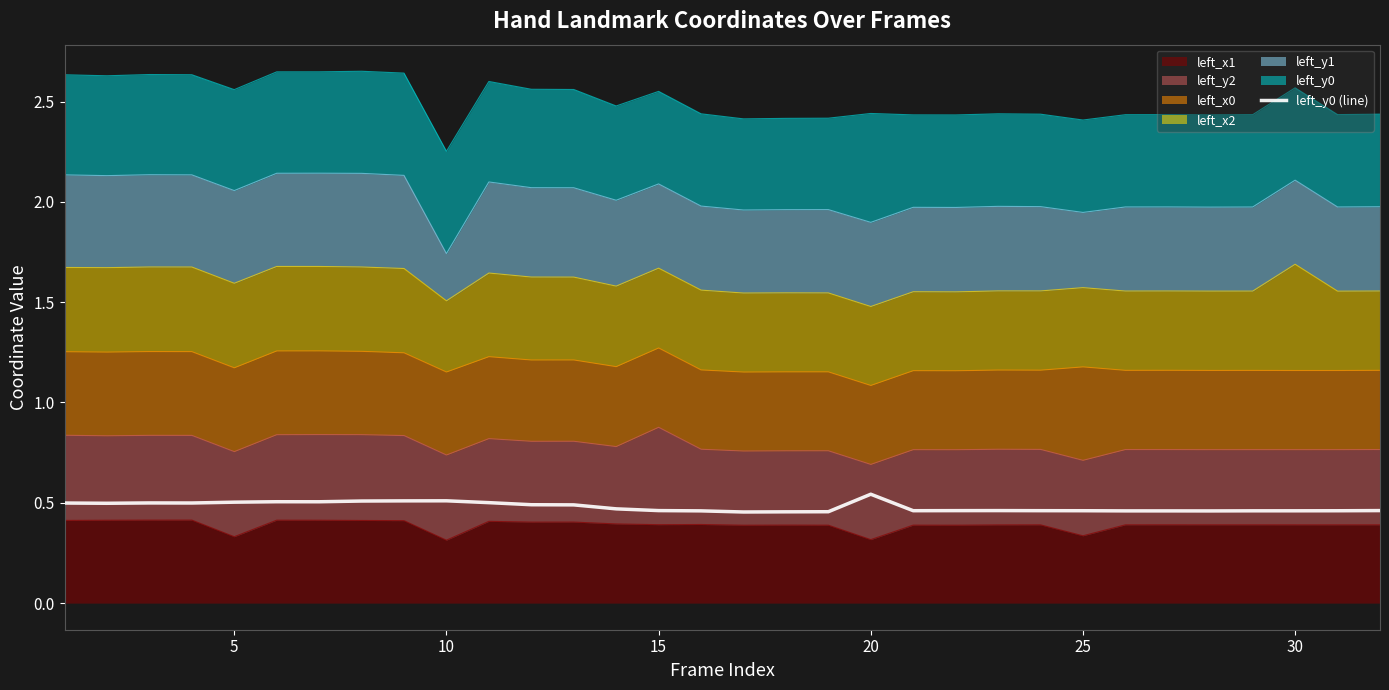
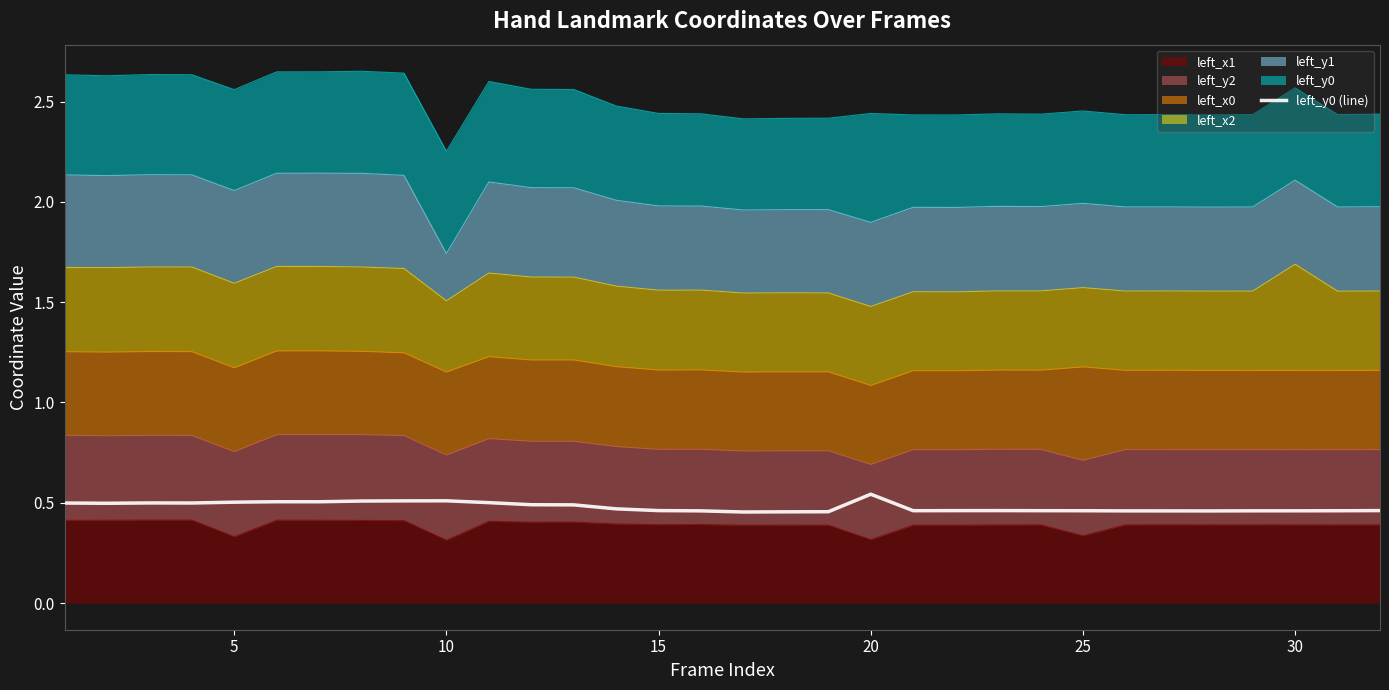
left_y2, 15: 0.49 -> 0.38
left_y1, 25: 0.37 -> 0.42
